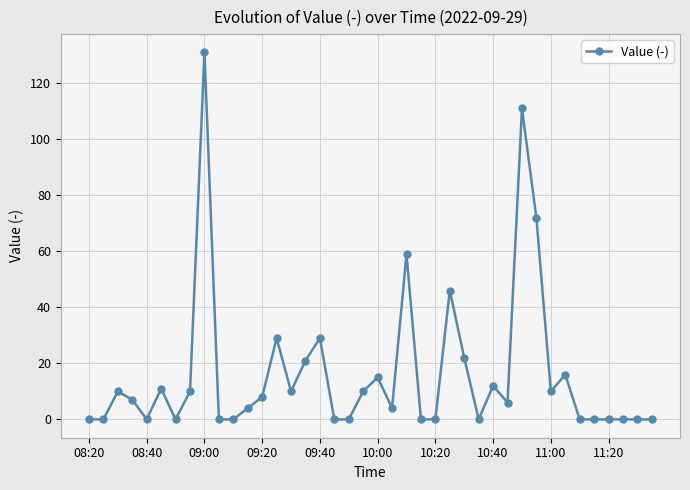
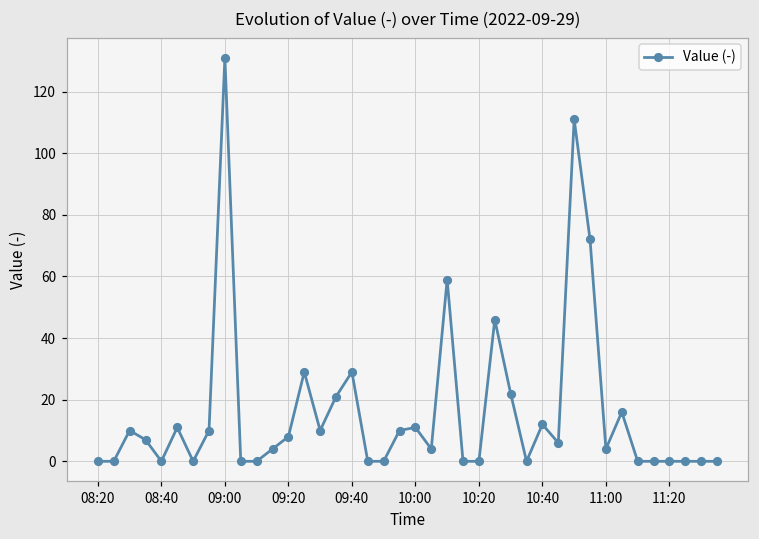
10:00: 15 -> 11
11:00: 10 -> 4
